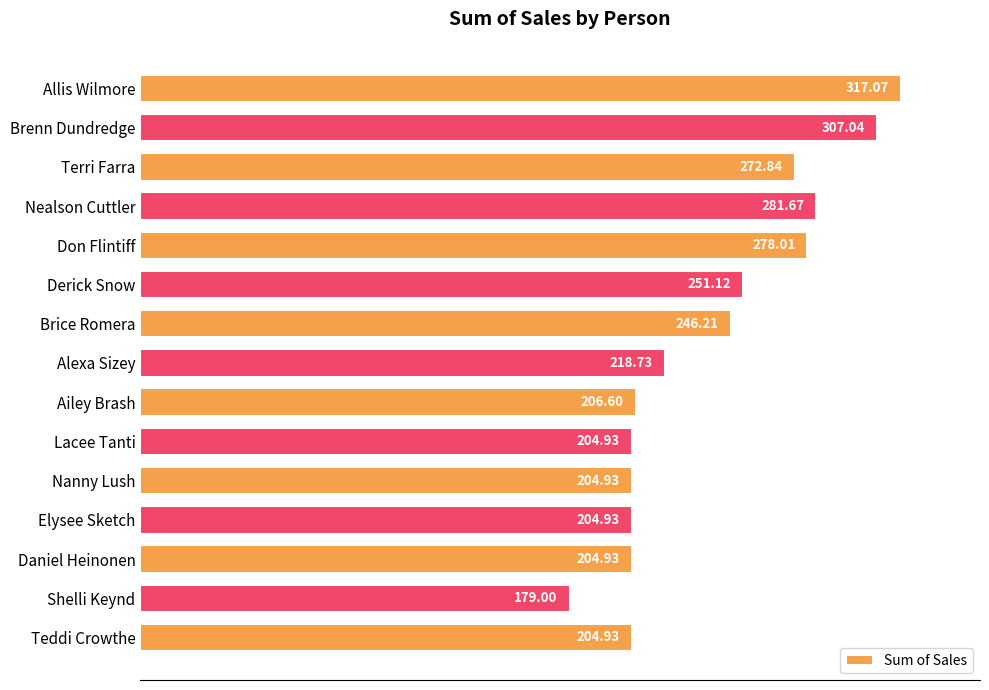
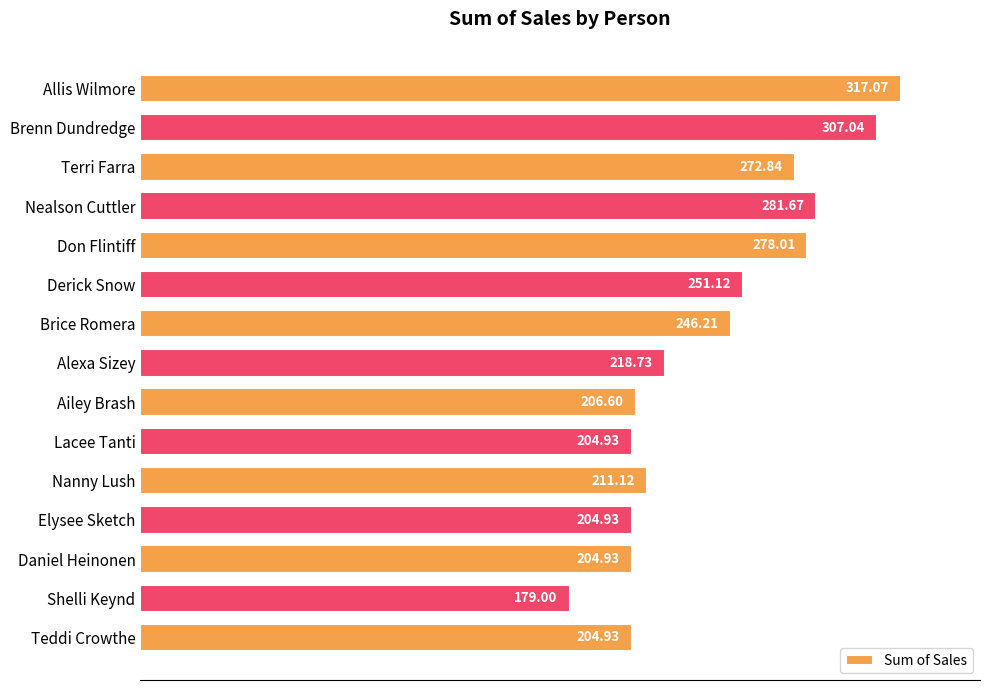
Nanny Lush: 204.93 -> 211.12
